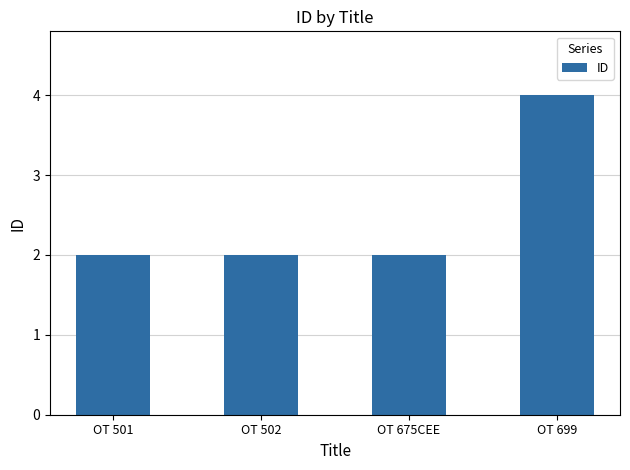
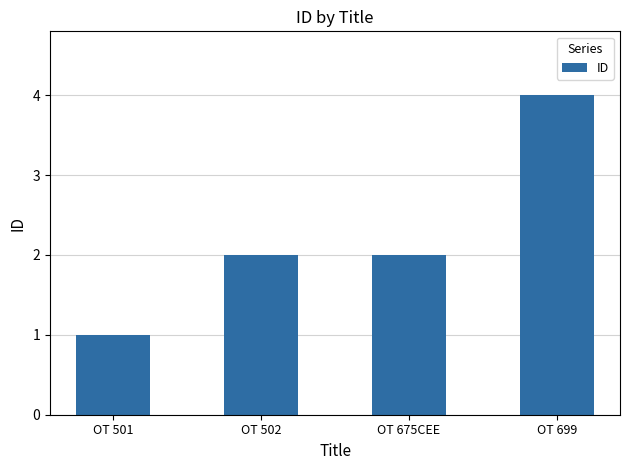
OT 501: 2 -> 1
